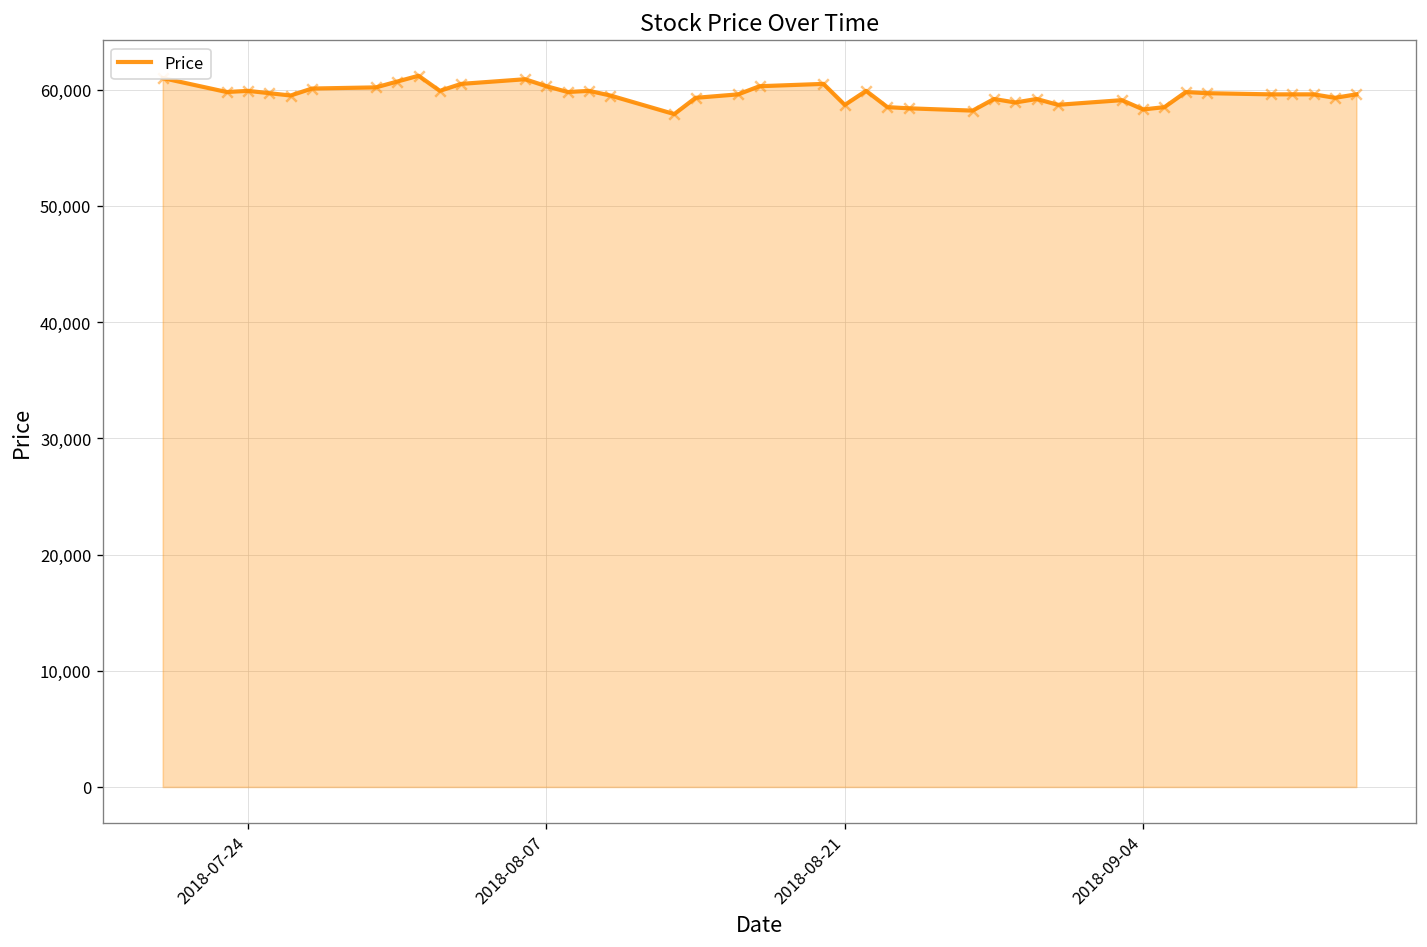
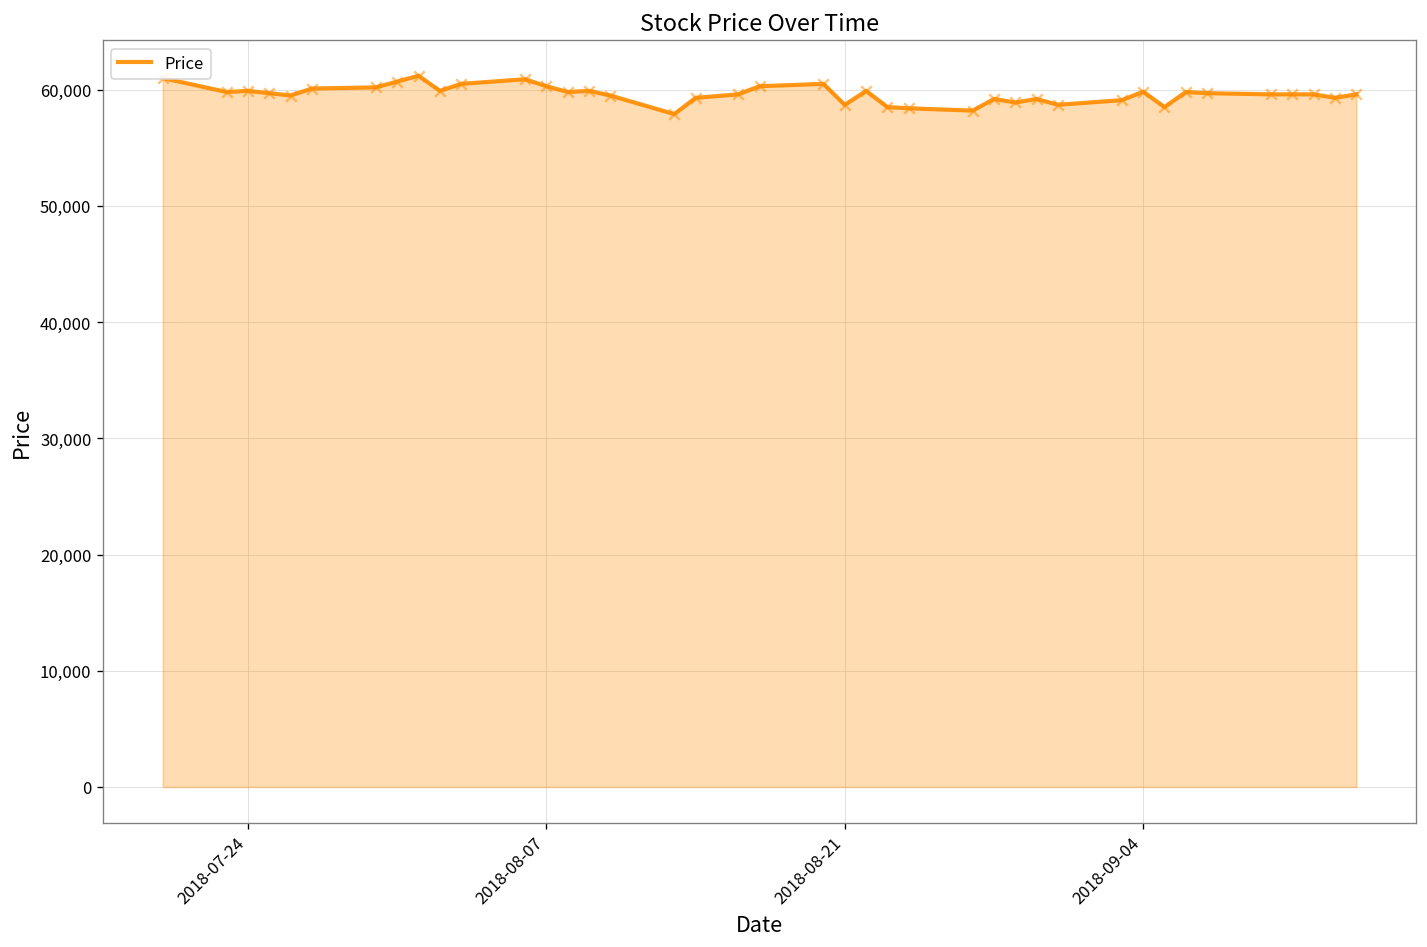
2018-09-04: 58,000 -> 60,000
